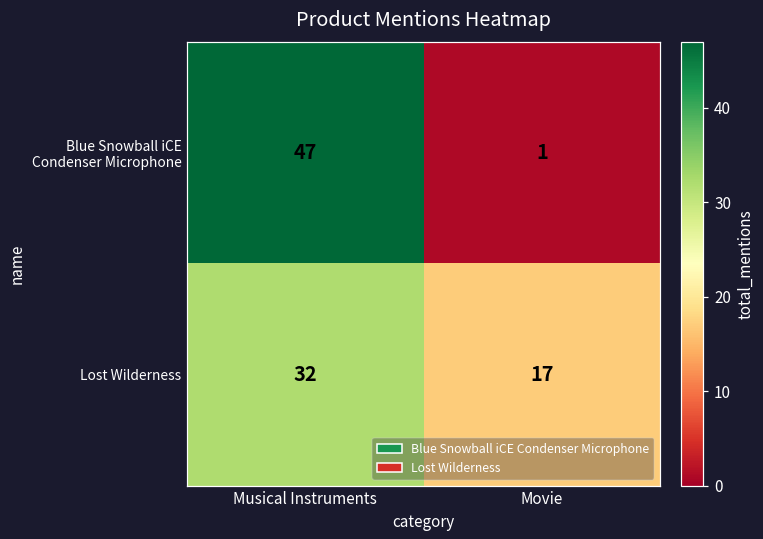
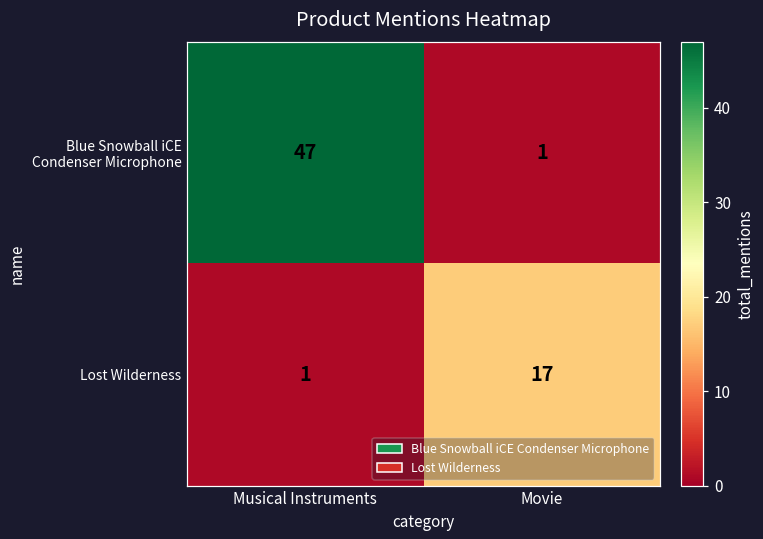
Lost Wilderness, Musical Instruments: 32 -> 1
